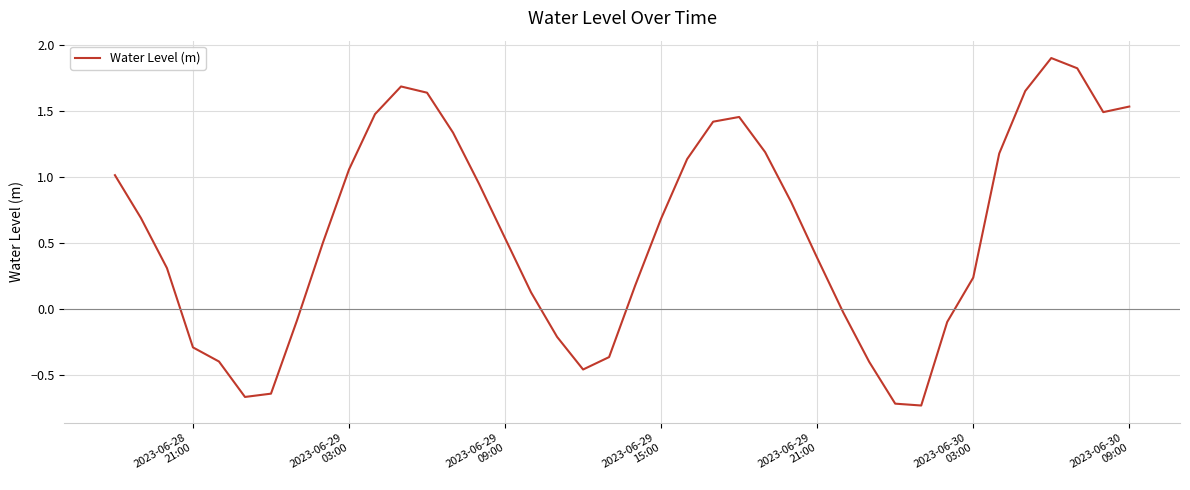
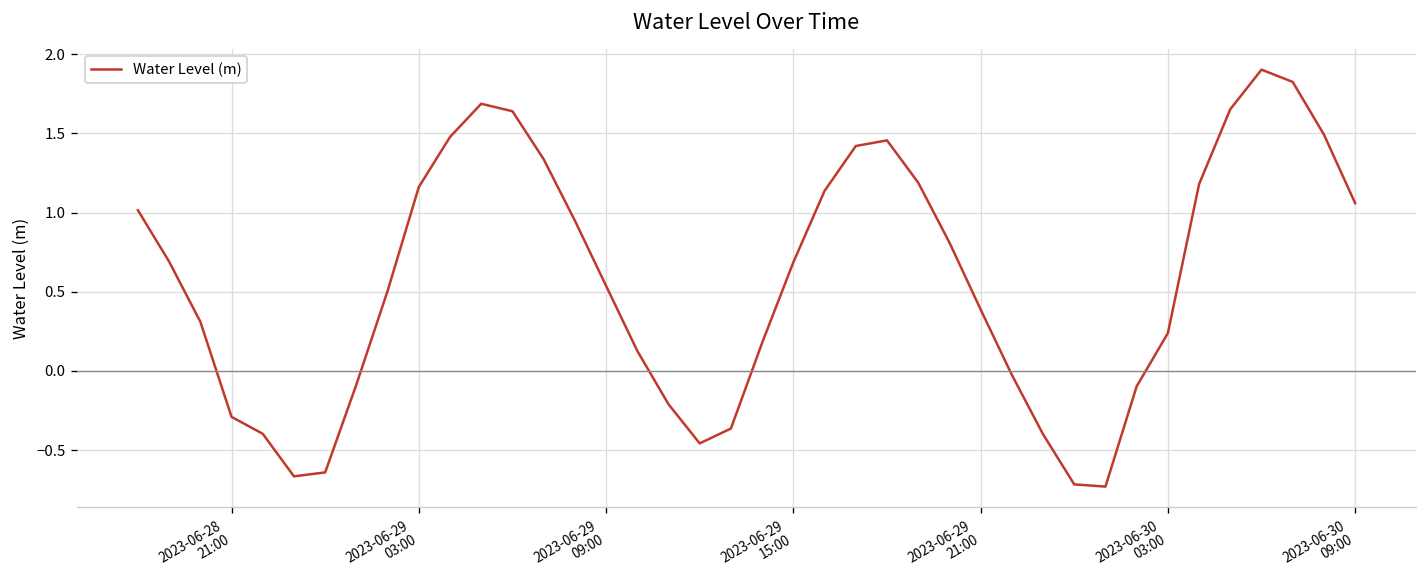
2023-06-29 03:00: 1.06 -> 1.16
2023-06-30 09:00: 1.54 -> 1.06
